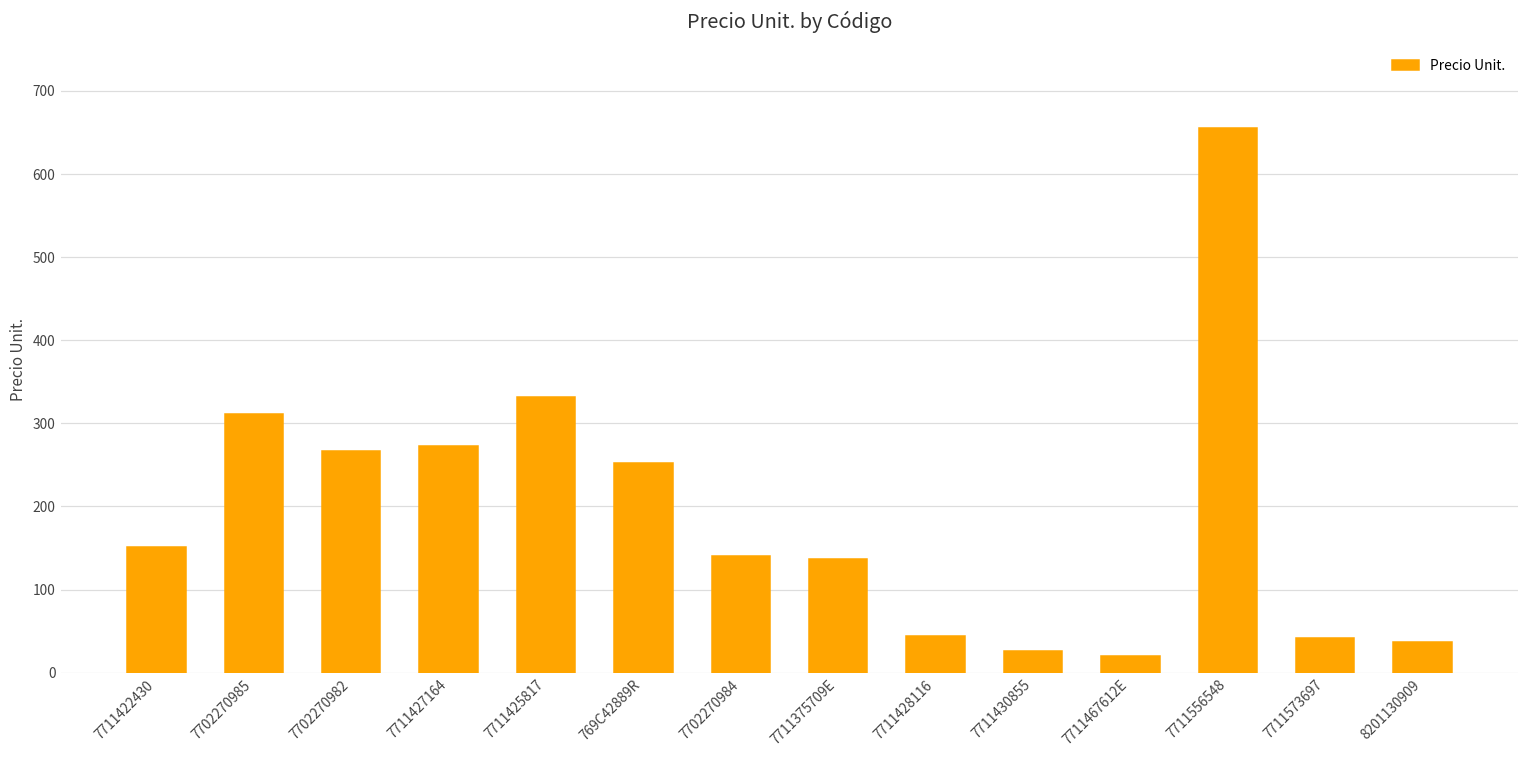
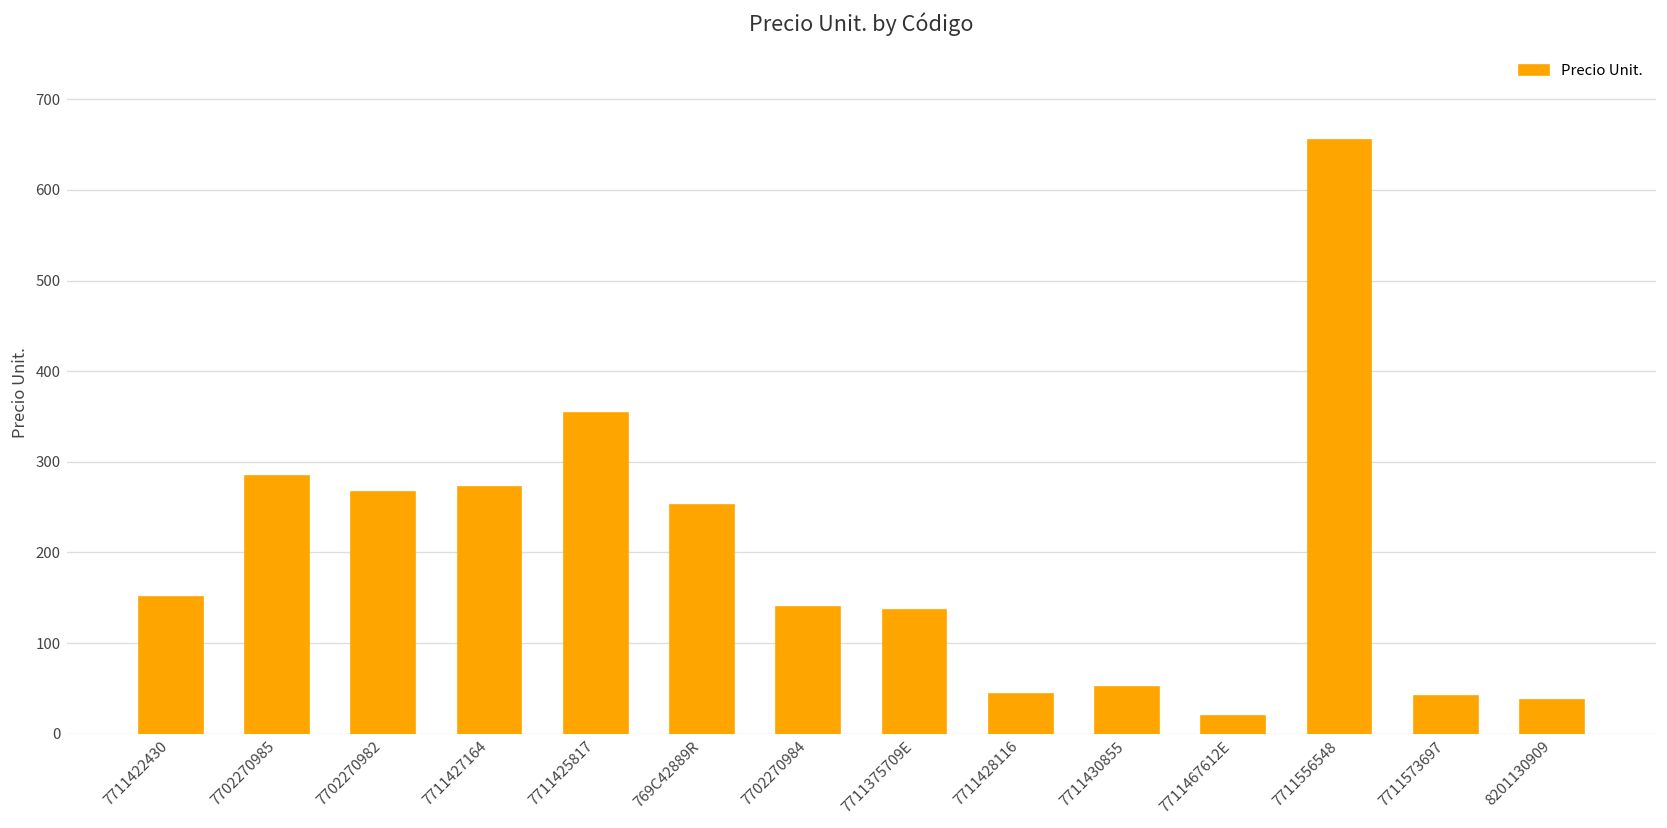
7702270985: 310 -> 280
7711425817: 330 -> 350
7711430855: 30 -> 50
